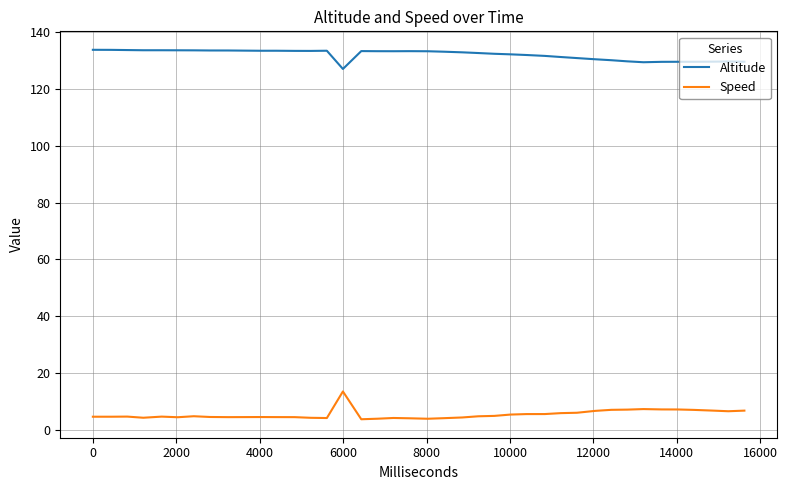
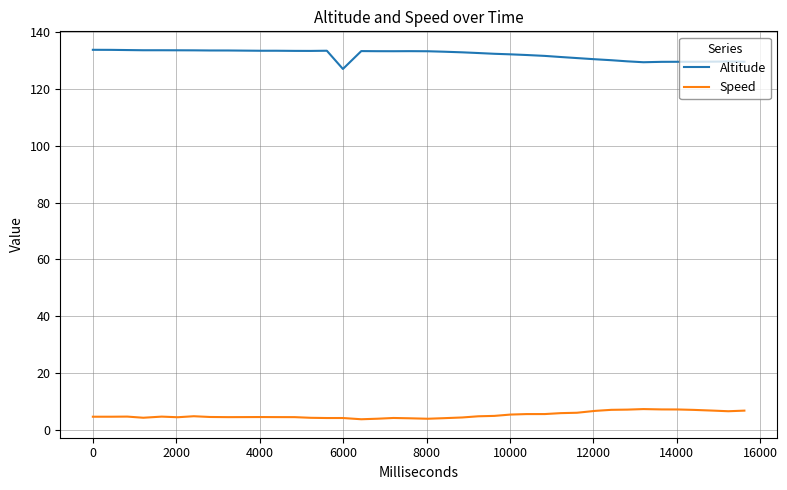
Speed, 6000: 14 -> 4
